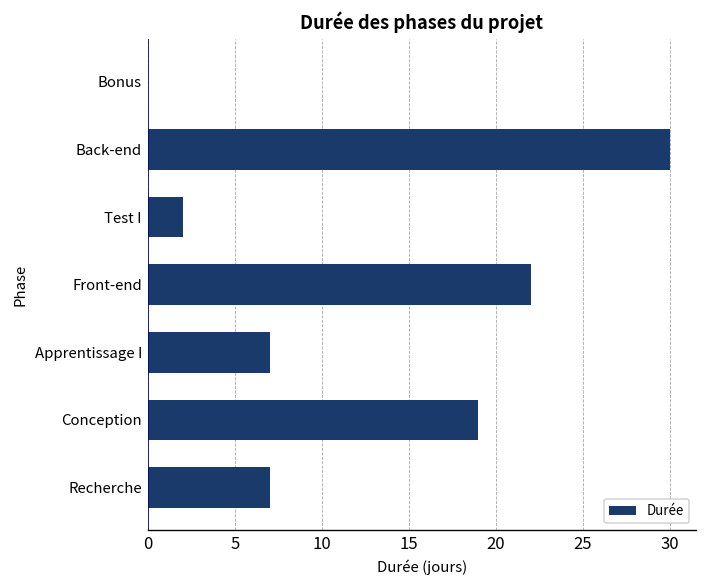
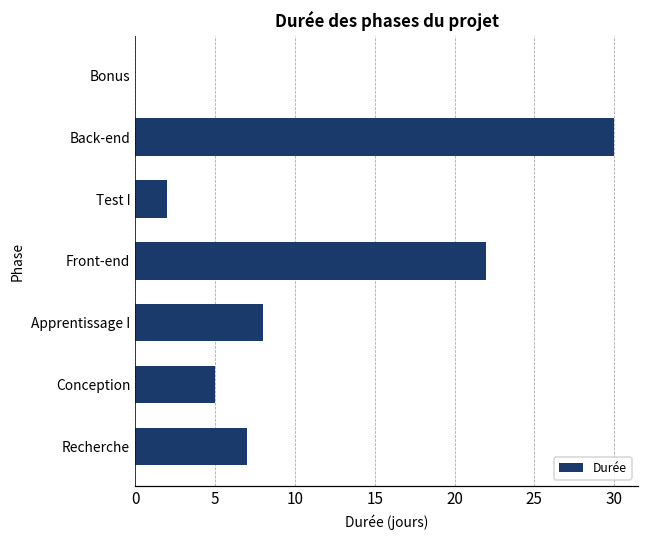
Apprentissage I: 7 -> 8
Conception: 19 -> 5
